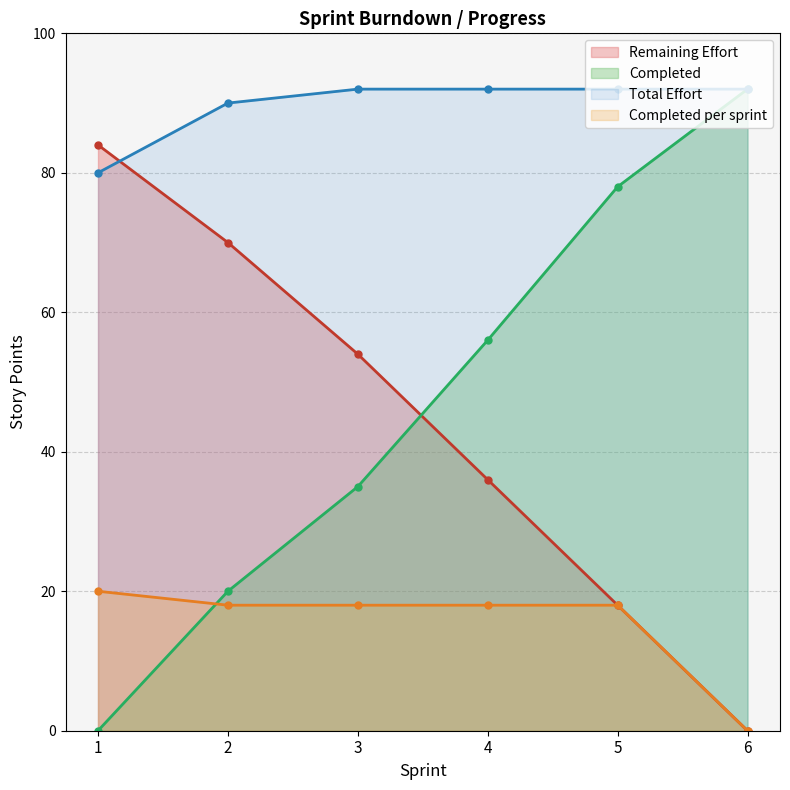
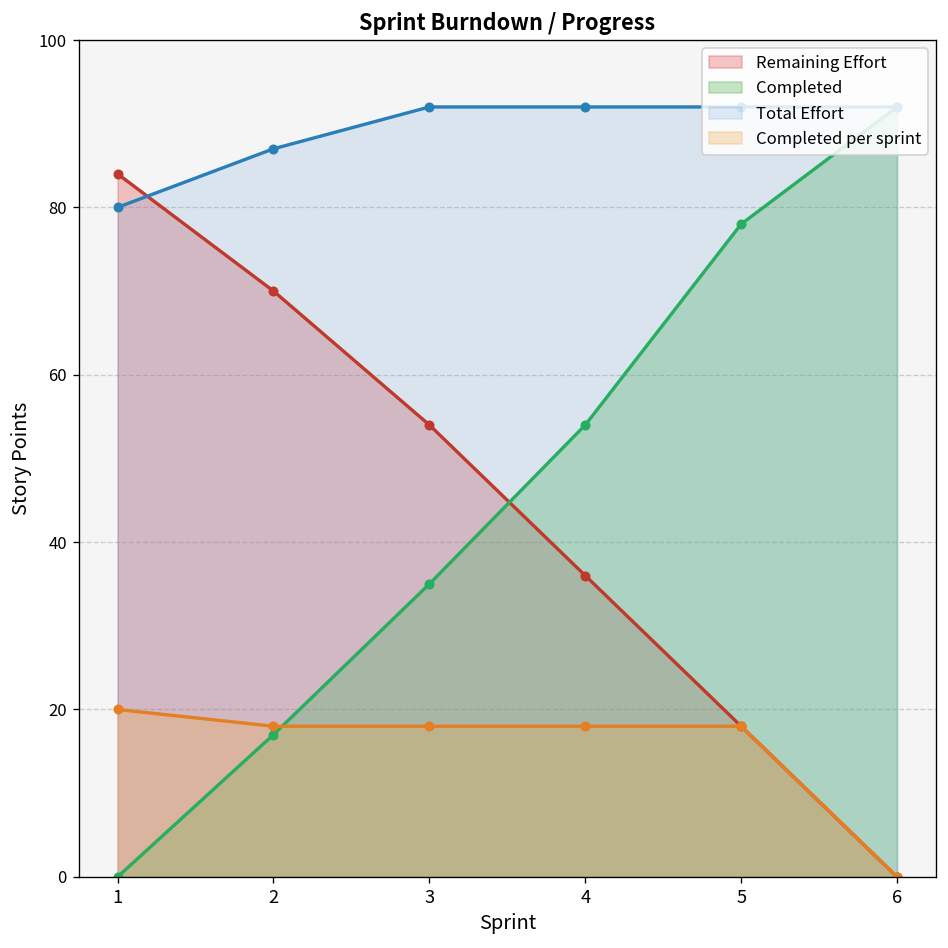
Completed, 2: 20 -> 17
Total Effort, 2: 90 -> 87
Completed, 4: 56 -> 54
